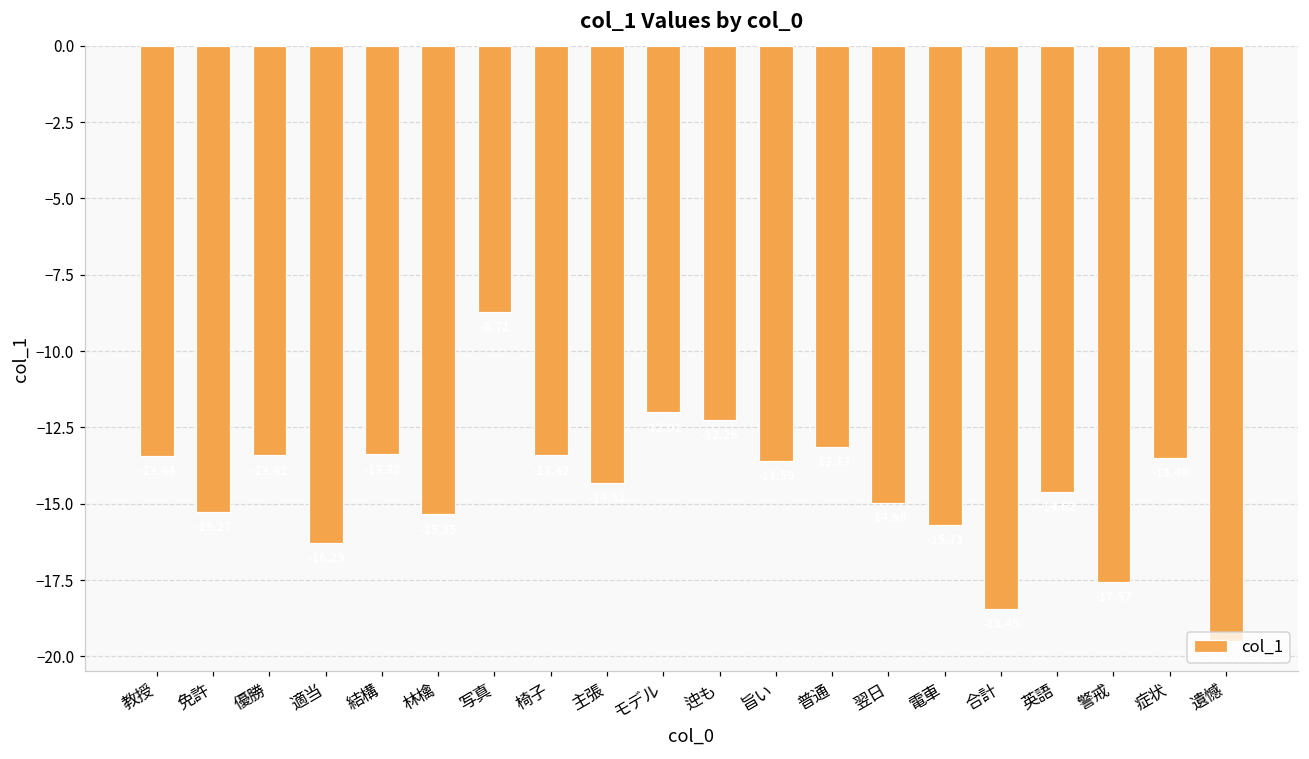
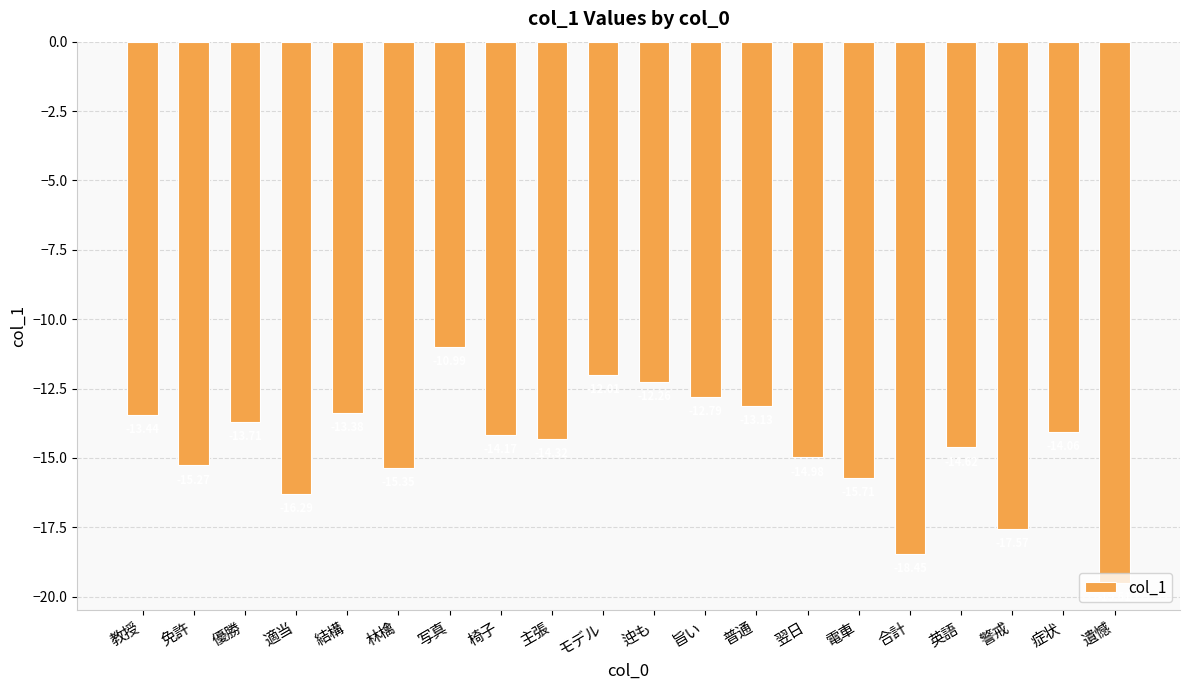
優勝: -13.4 -> -13.7
写真: -8.7 -> -11.0
椅子: -13.4 -> -14.2
旨い: -13.6 -> -12.8
症状: -13.5 -> -14.1
